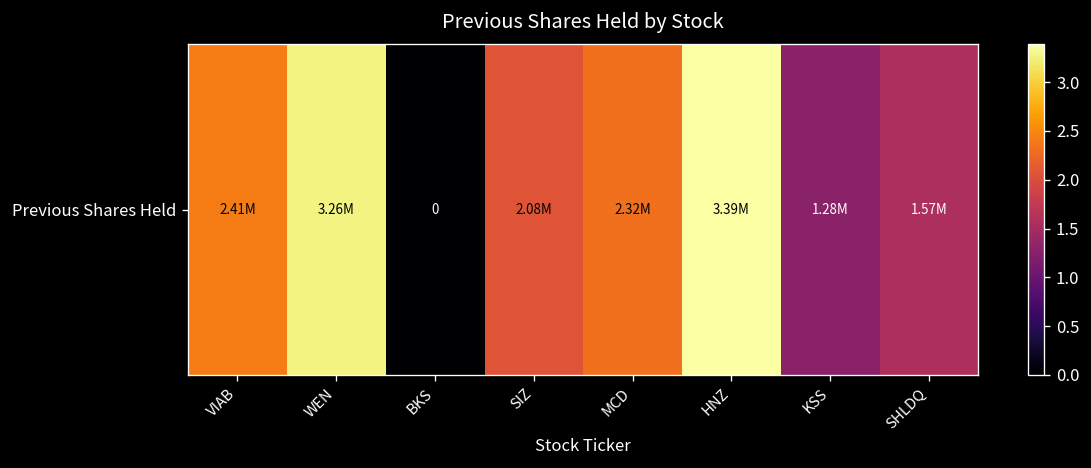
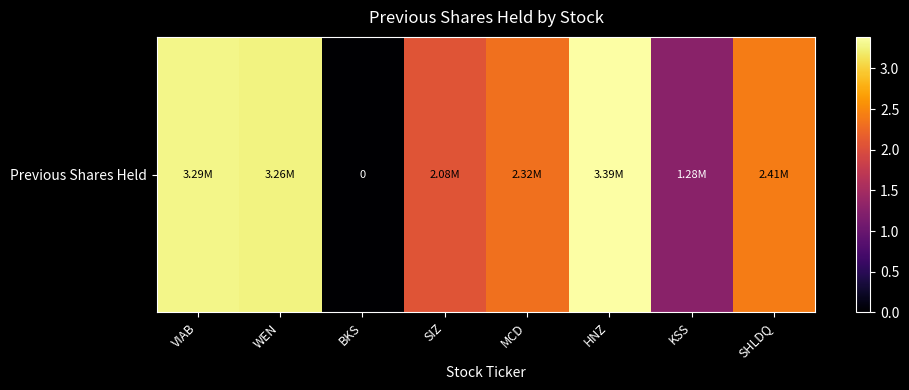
Previous Shares Held, VIAB: 2.41M -> 3.29M
Previous Shares Held, SHLDQ: 1.57M -> 2.41M
